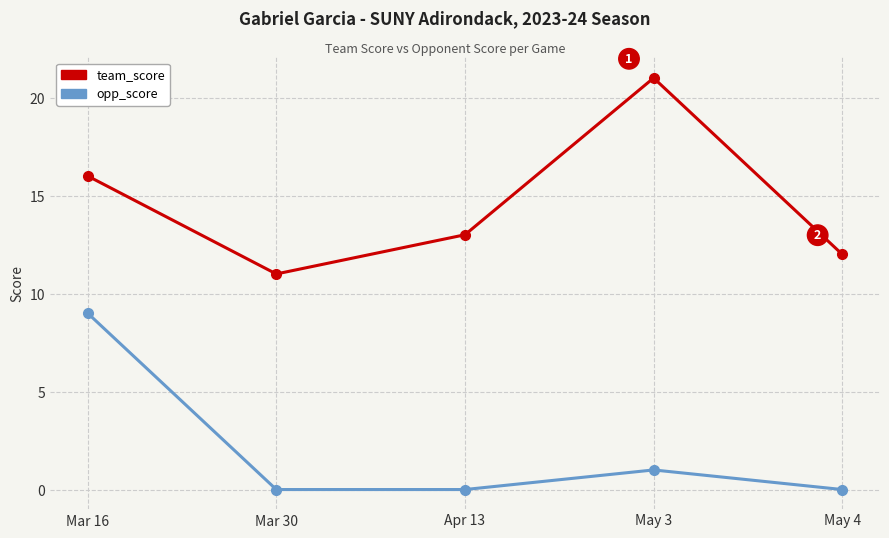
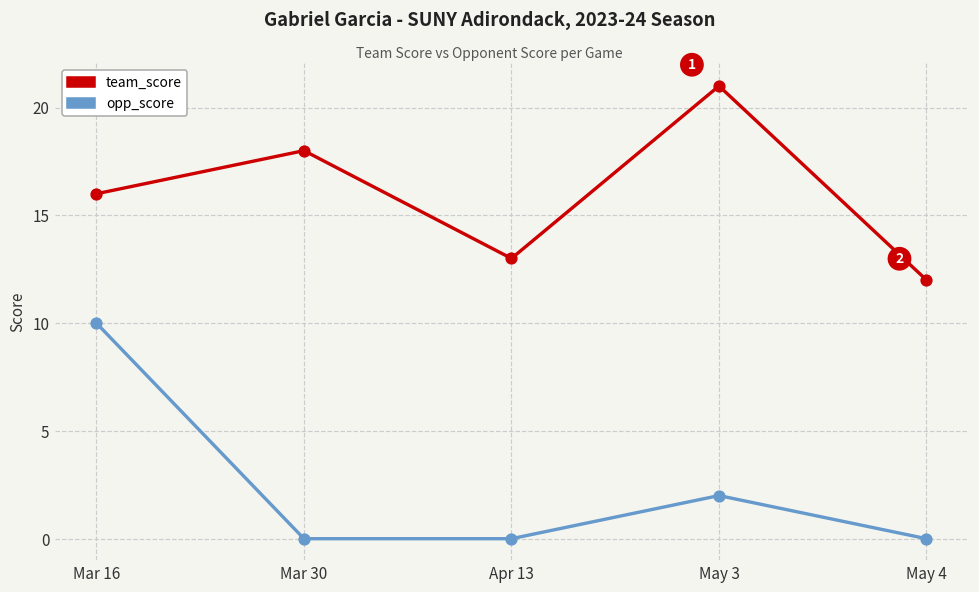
opp_score, Mar 16: 9 -> 10
team_score, Mar 30: 11 -> 18
opp_score, May 3: 1 -> 2
